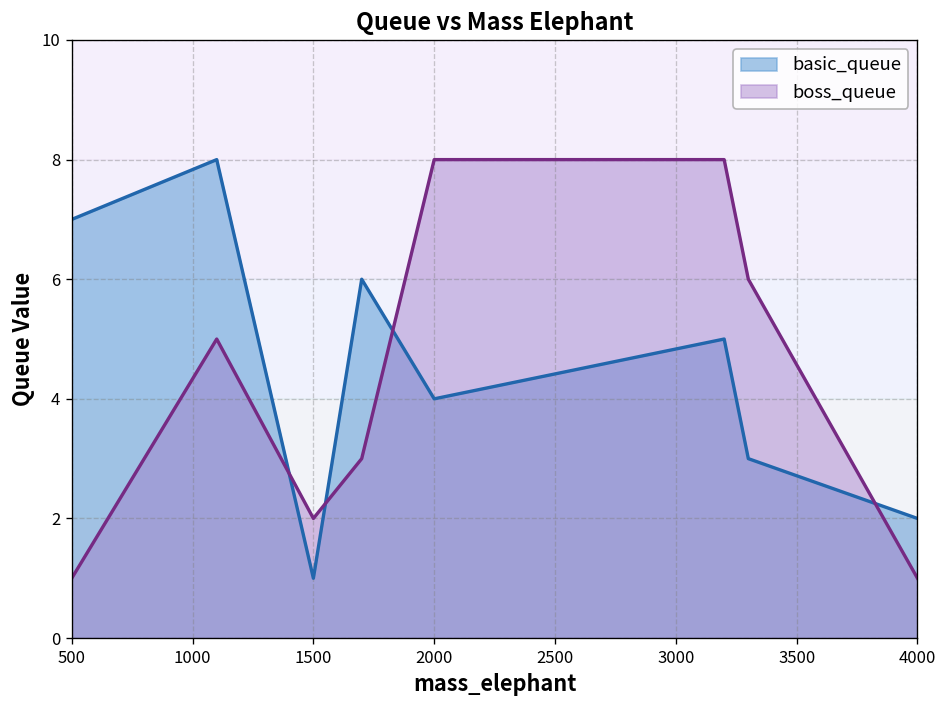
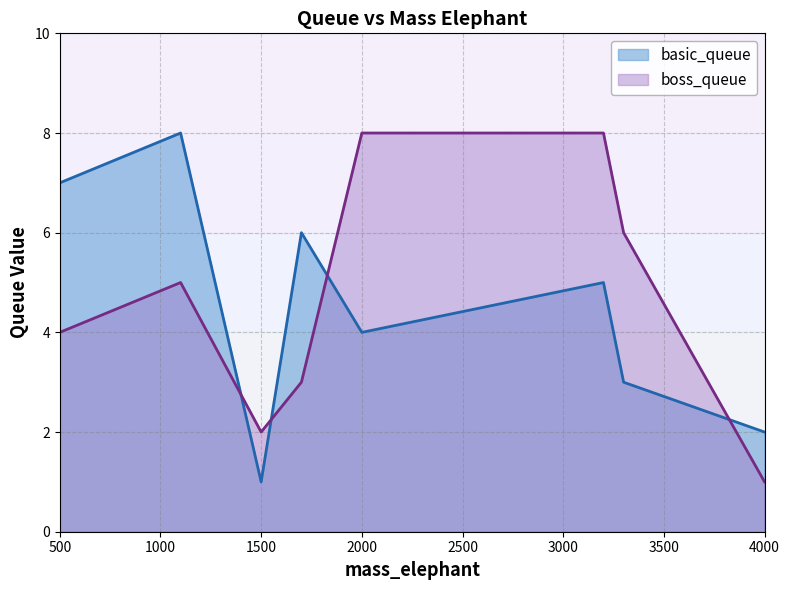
boss_queue, 500: 1 -> 4
